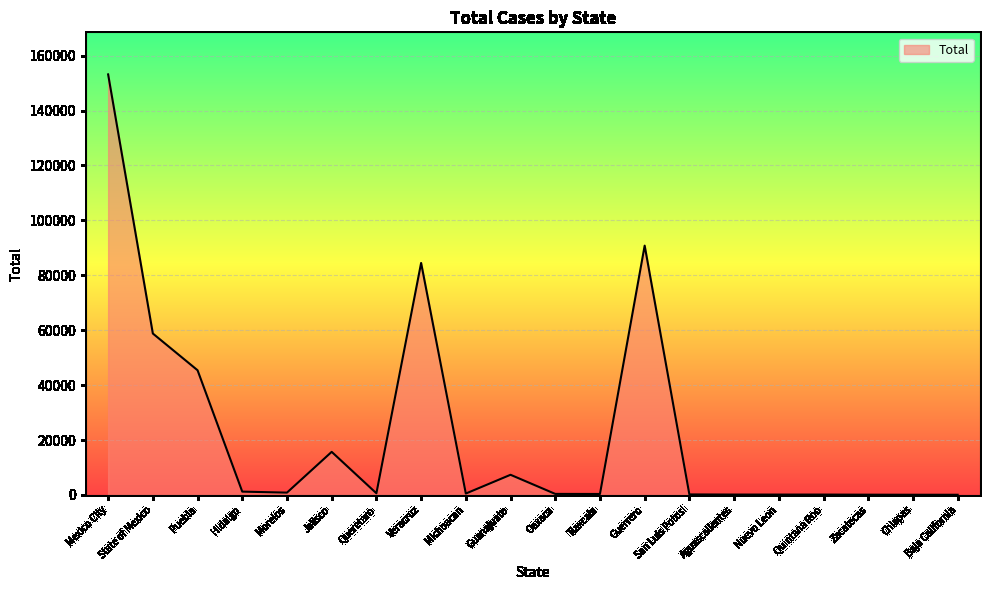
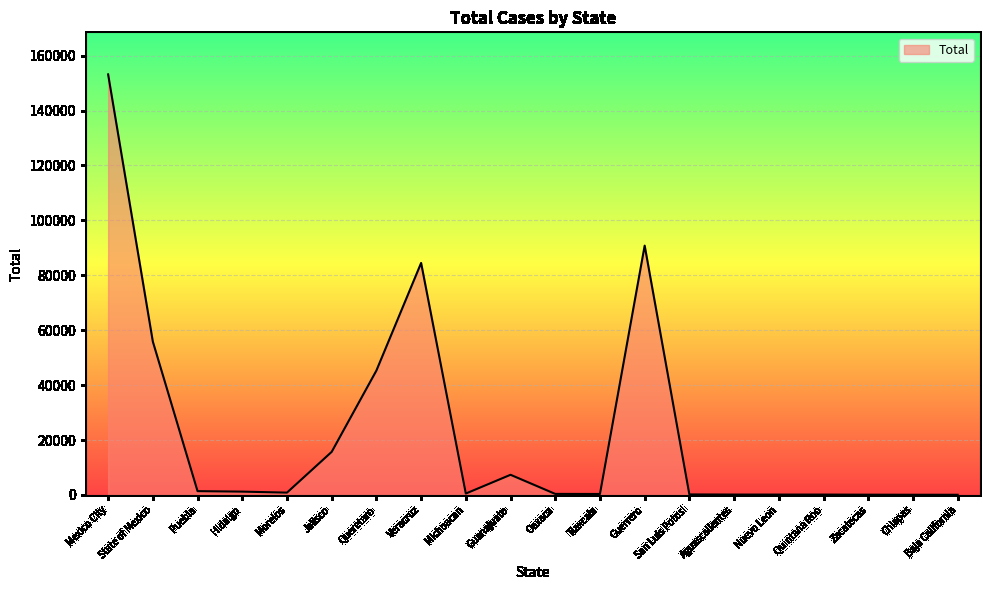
State of Mexico: 59000 -> 56000
Puebla: 45000 -> 1000
Queretaro: 1000 -> 45000
